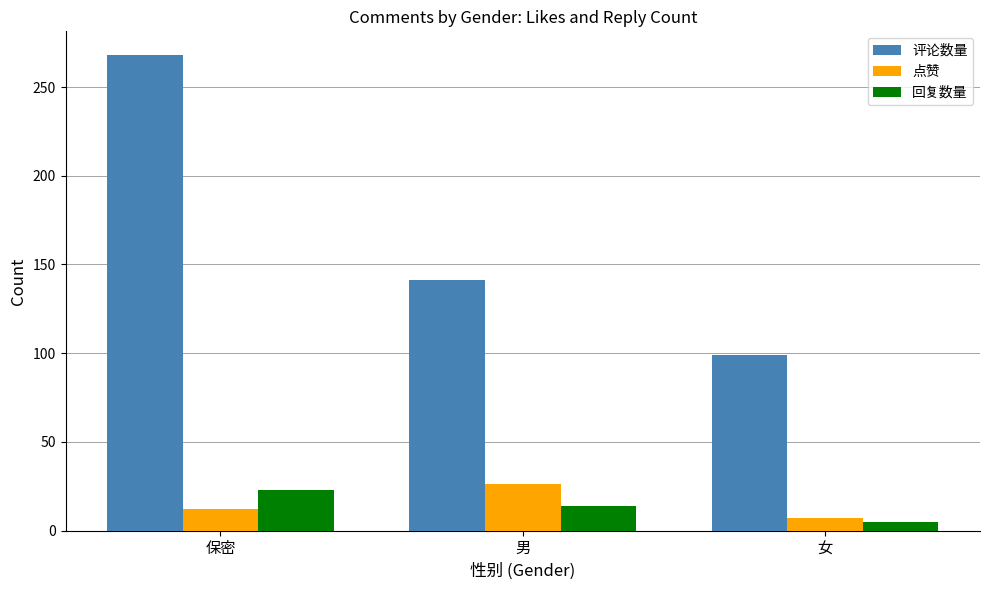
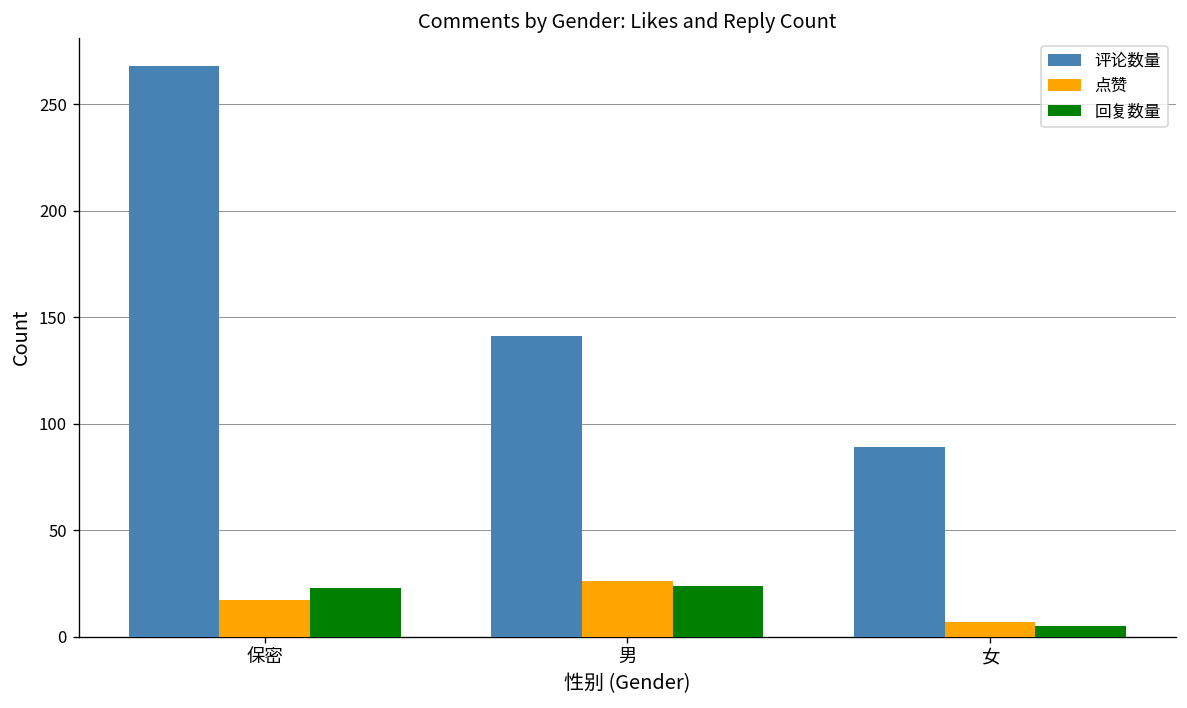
点赞, 保密: 12 -> 17
回复数量, 男: 14 -> 24
评论数量, 女: 99 -> 89
